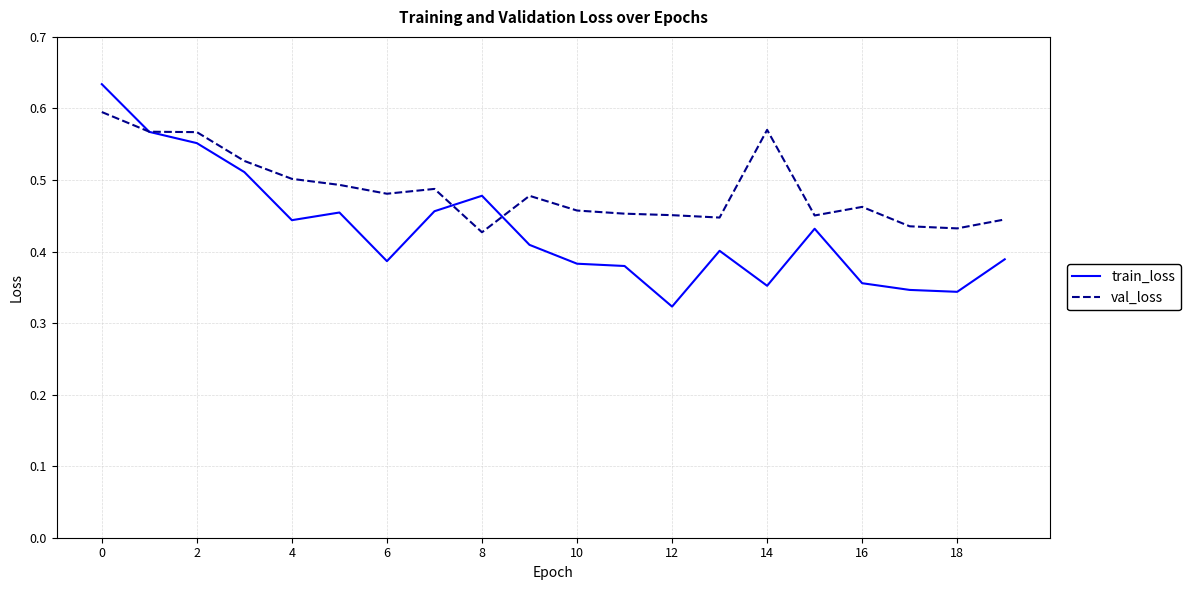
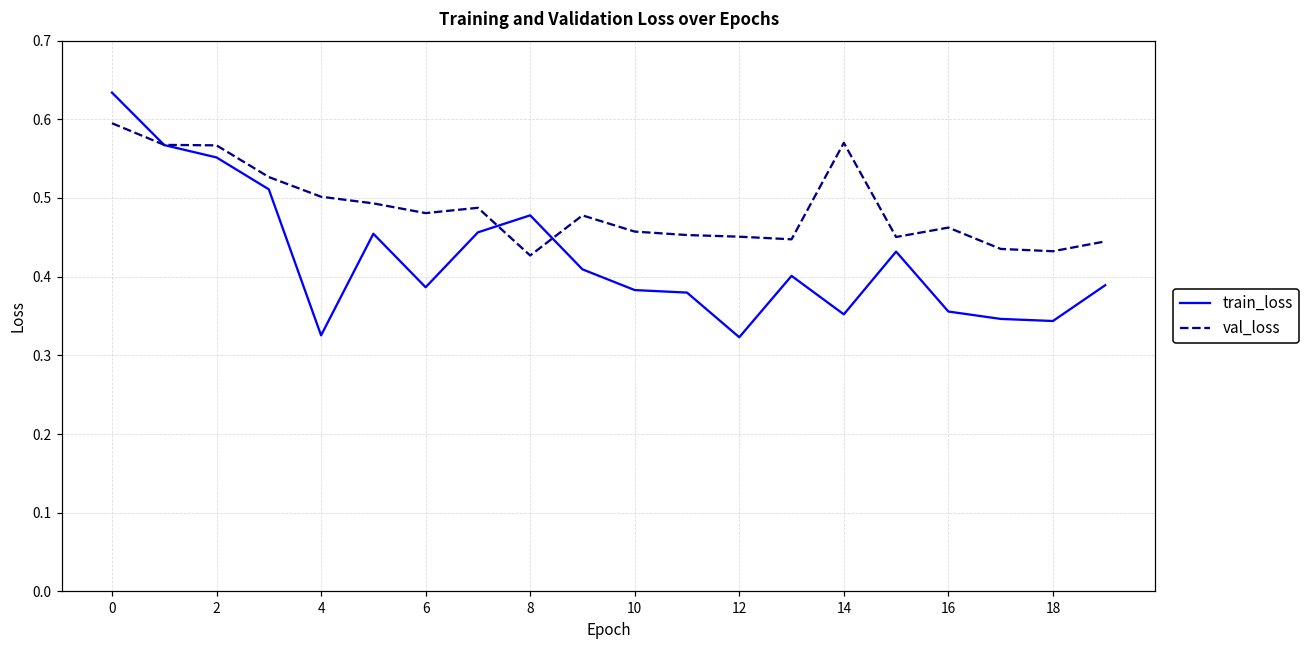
train_loss, 4: 0.44 -> 0.33
